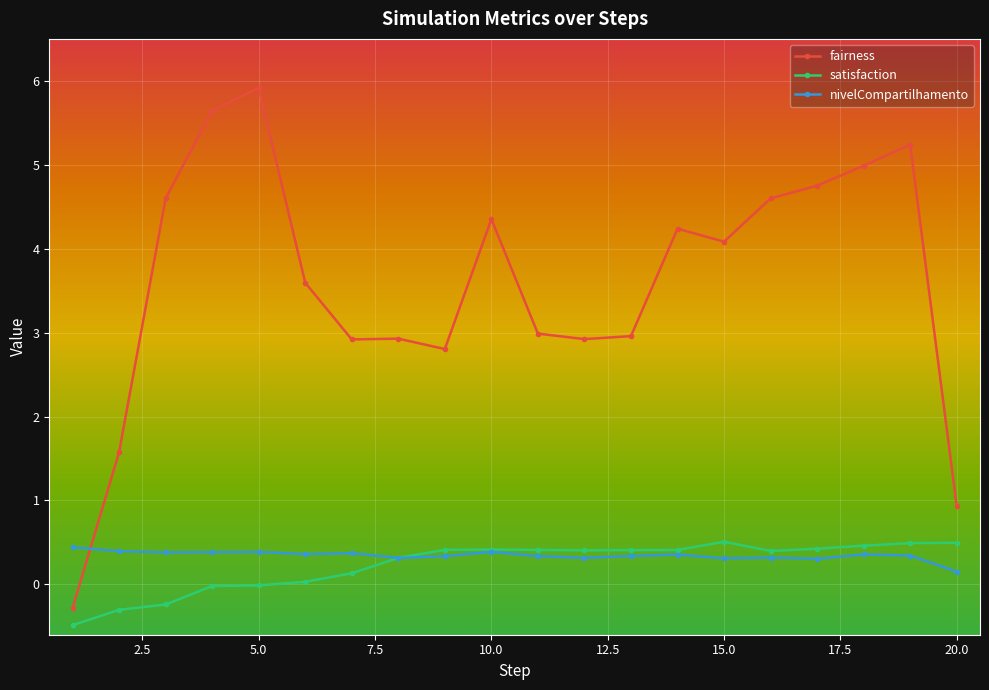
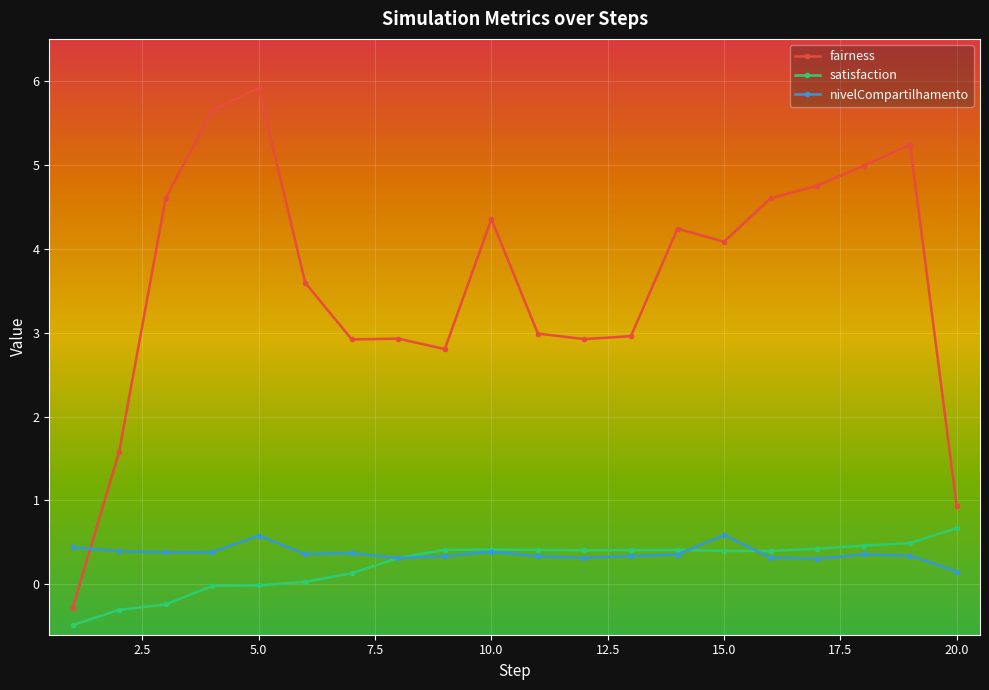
nivelCompartilhamento, 5.0: 0.4 -> 0.6
satisfaction, 15.0: 0.5 -> 0.4
nivelCompartilhamento, 15.0: 0.3 -> 0.6
satisfaction, 20.0: 0.5 -> 0.7
